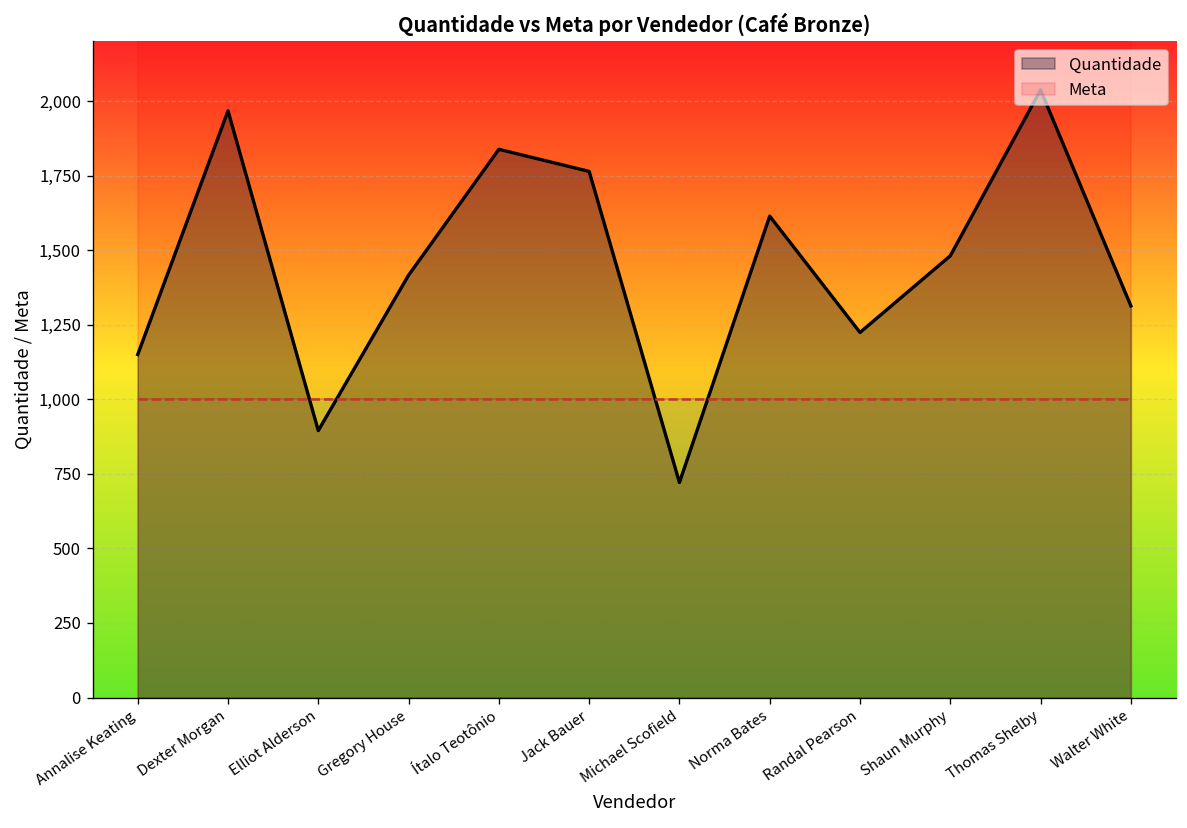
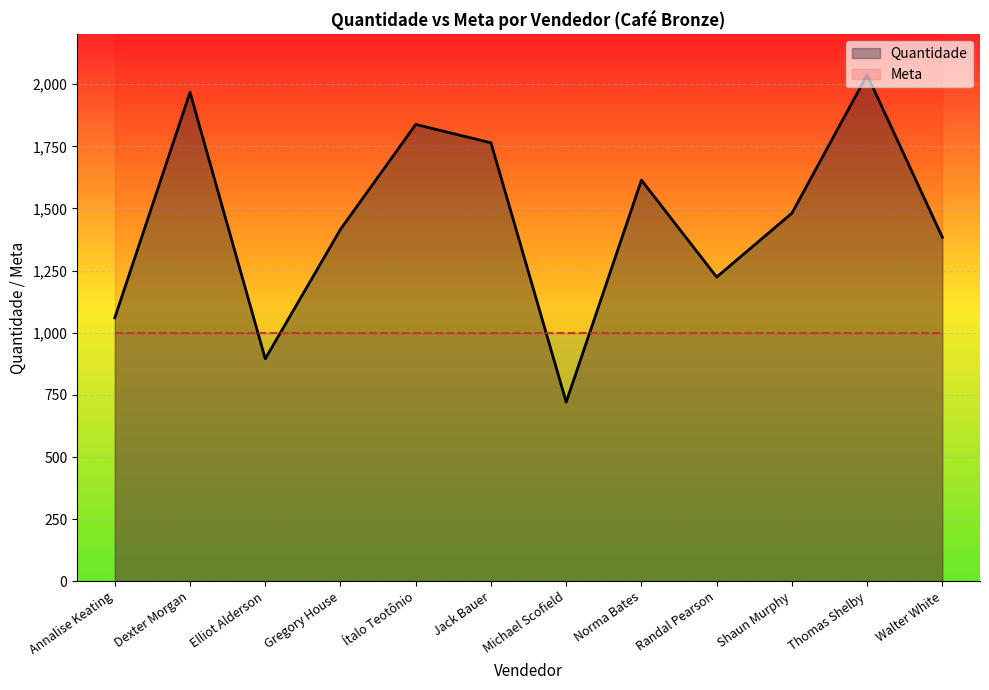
Quantidade, Annalise Keating: 1,150 -> 1,060
Quantidade, Walter White: 1,310 -> 1,380
